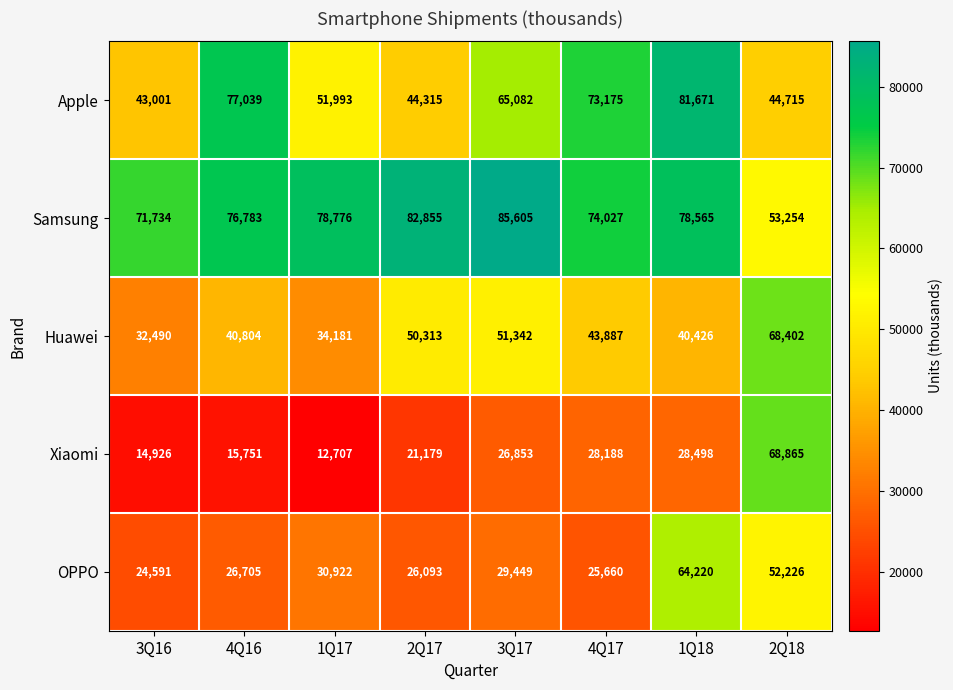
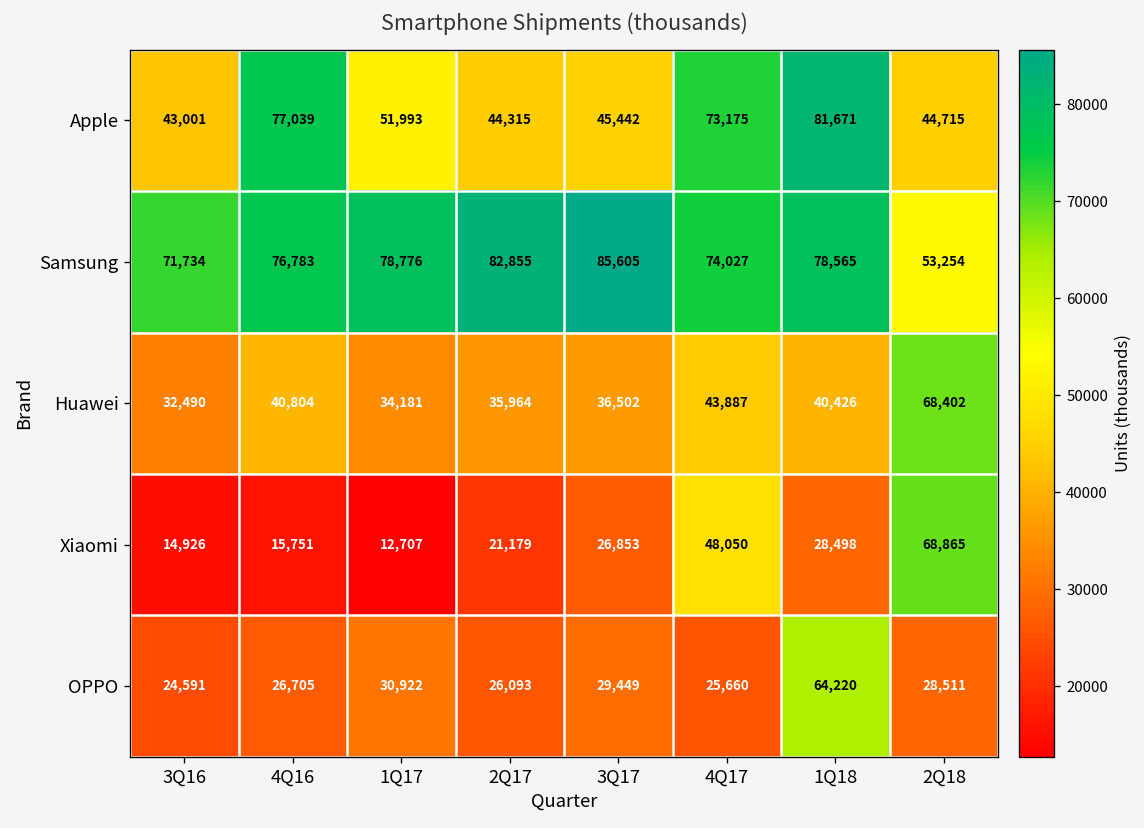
Apple, 3Q17: 65,082 -> 45,442
Huawei, 2Q17: 50,313 -> 35,964
Huawei, 3Q17: 51,342 -> 36,502
Xiaomi, 4Q17: 28,188 -> 48,050
OPPO, 2Q18: 52,226 -> 28,511
